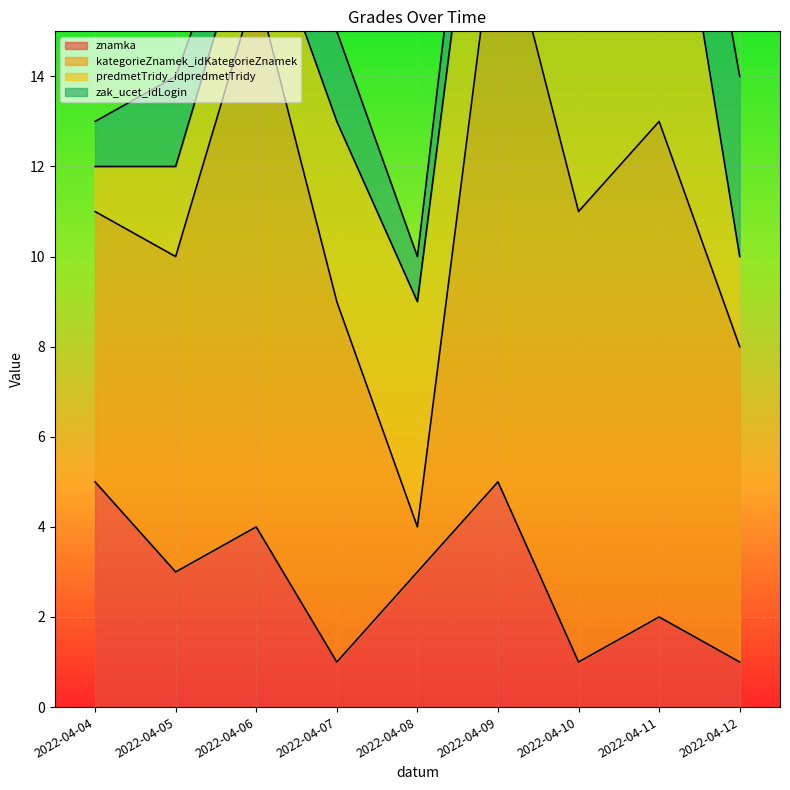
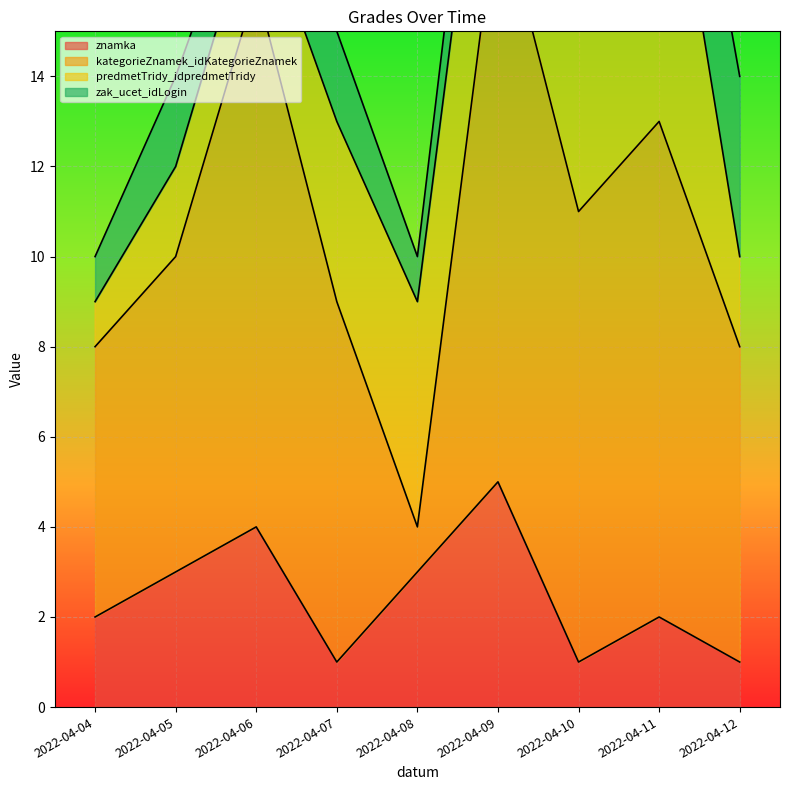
znamka, 2022-04-04: 5 -> 2
